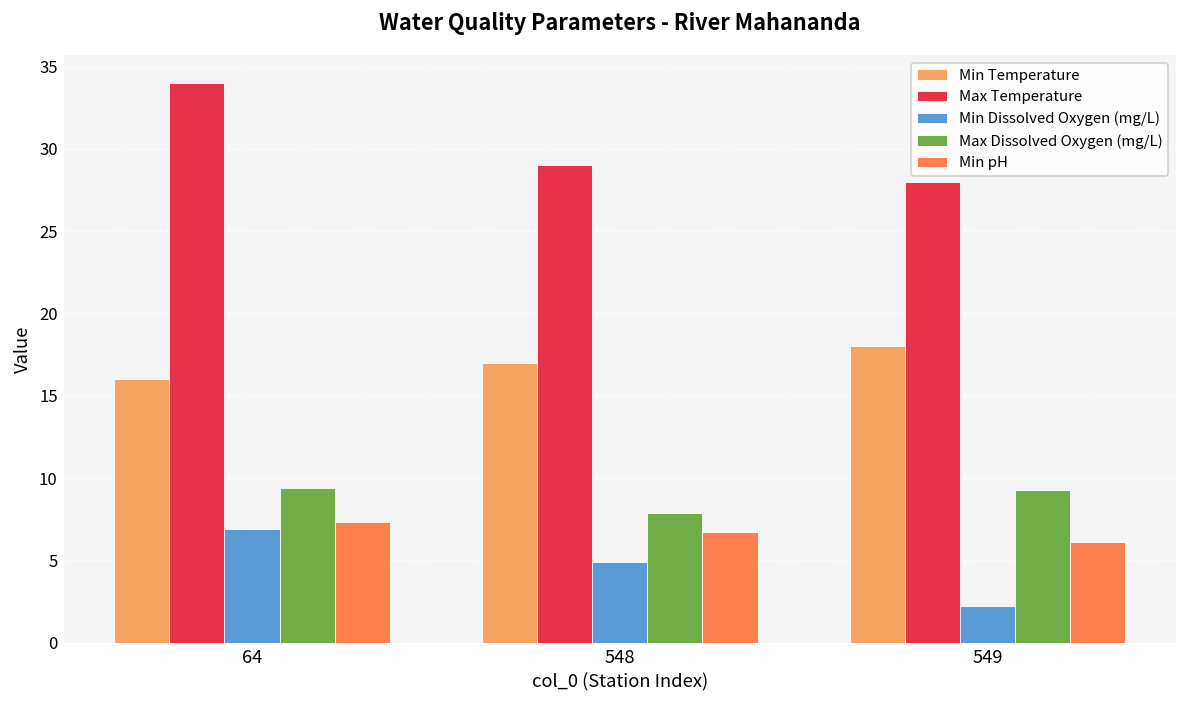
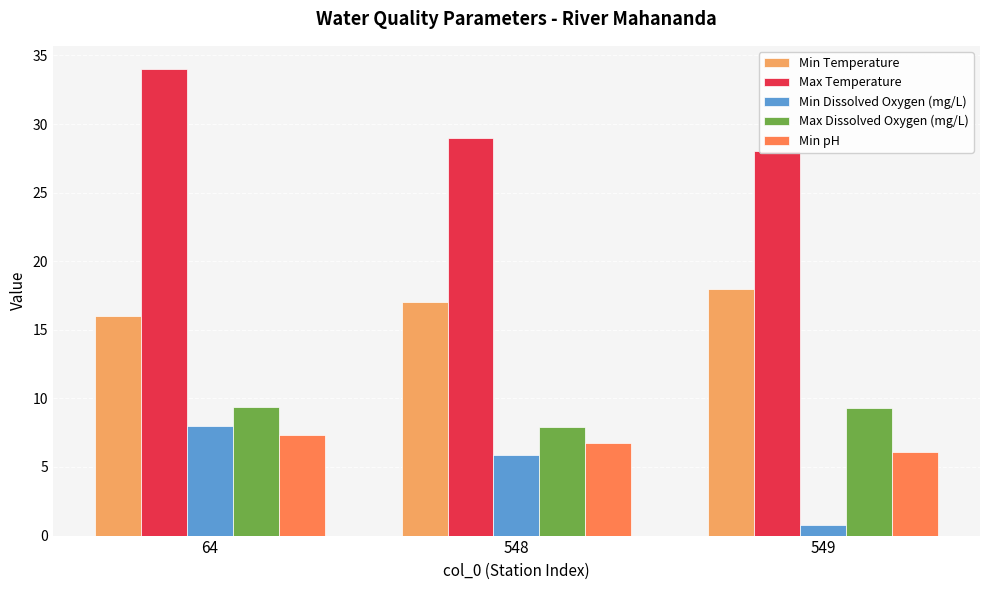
Min Dissolved Oxygen (mg/L), 64: 6.9 -> 8.0
Min Dissolved Oxygen (mg/L), 548: 4.9 -> 5.9
Min Dissolved Oxygen (mg/L), 549: 2.2 -> 0.8
